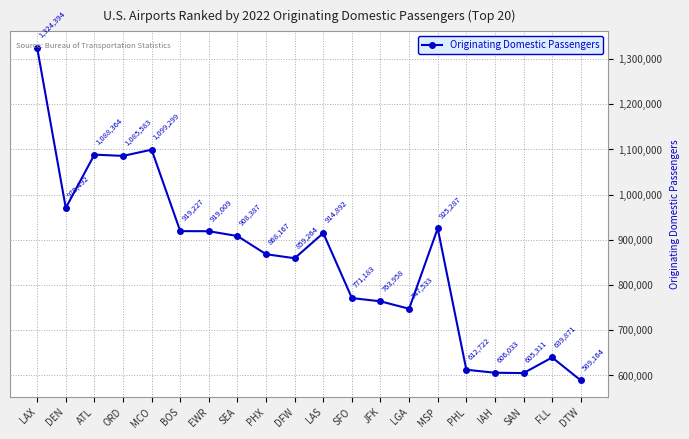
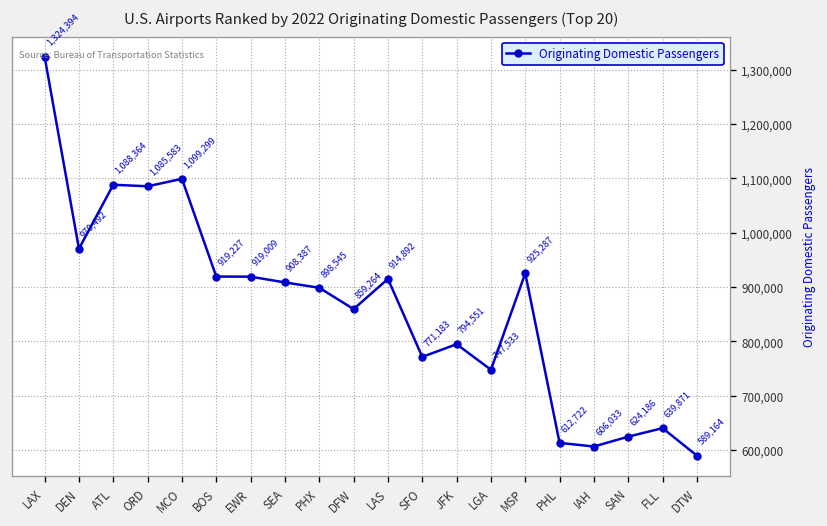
PHX: 868,167 -> 898,545
JFK: 763,958 -> 794,551
SAN: 605,311 -> 624,186
